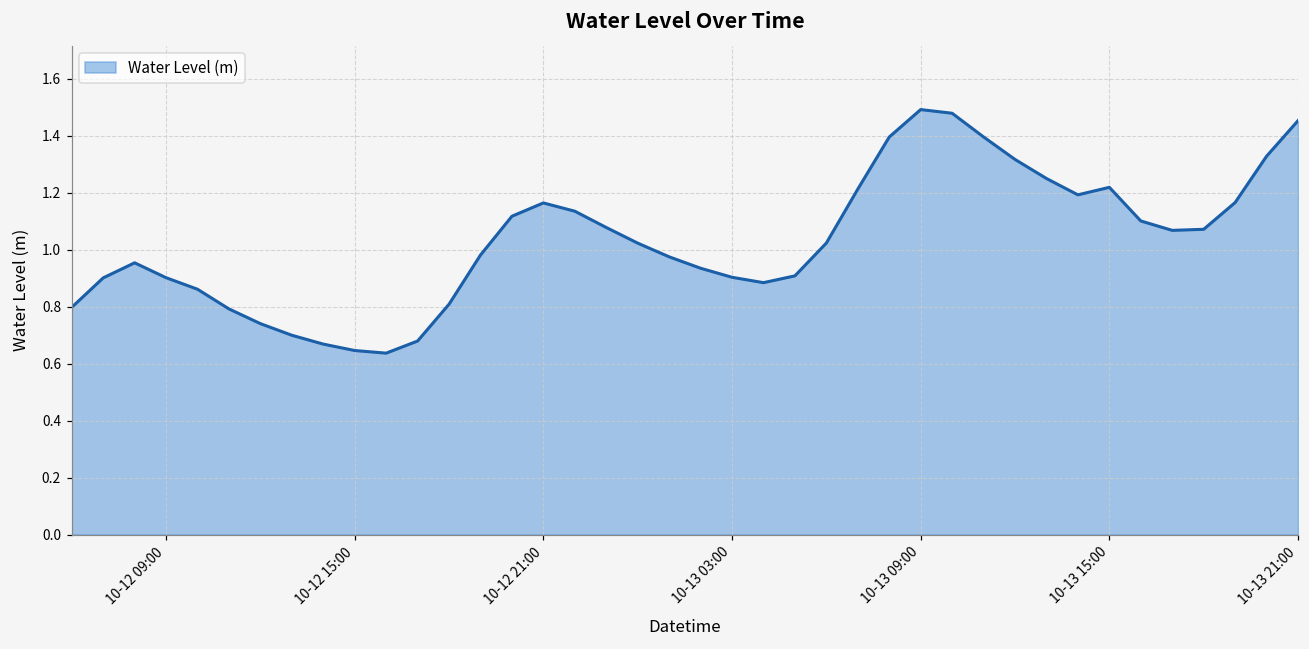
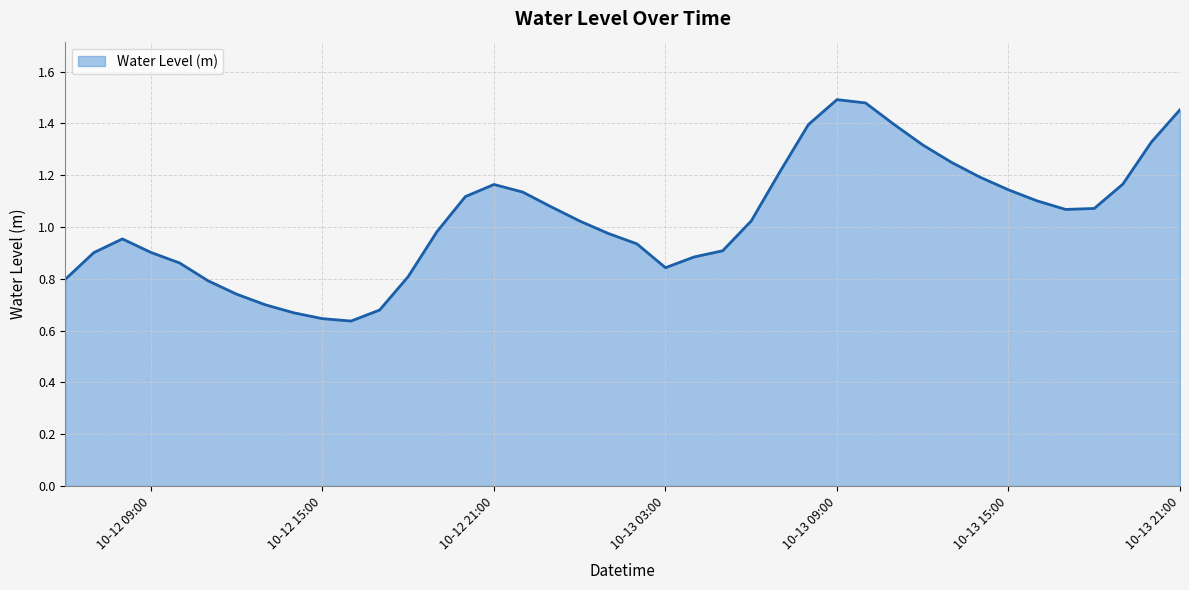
10-13 03:00: 0.90 -> 0.84
10-13 15:00: 1.22 -> 1.14
